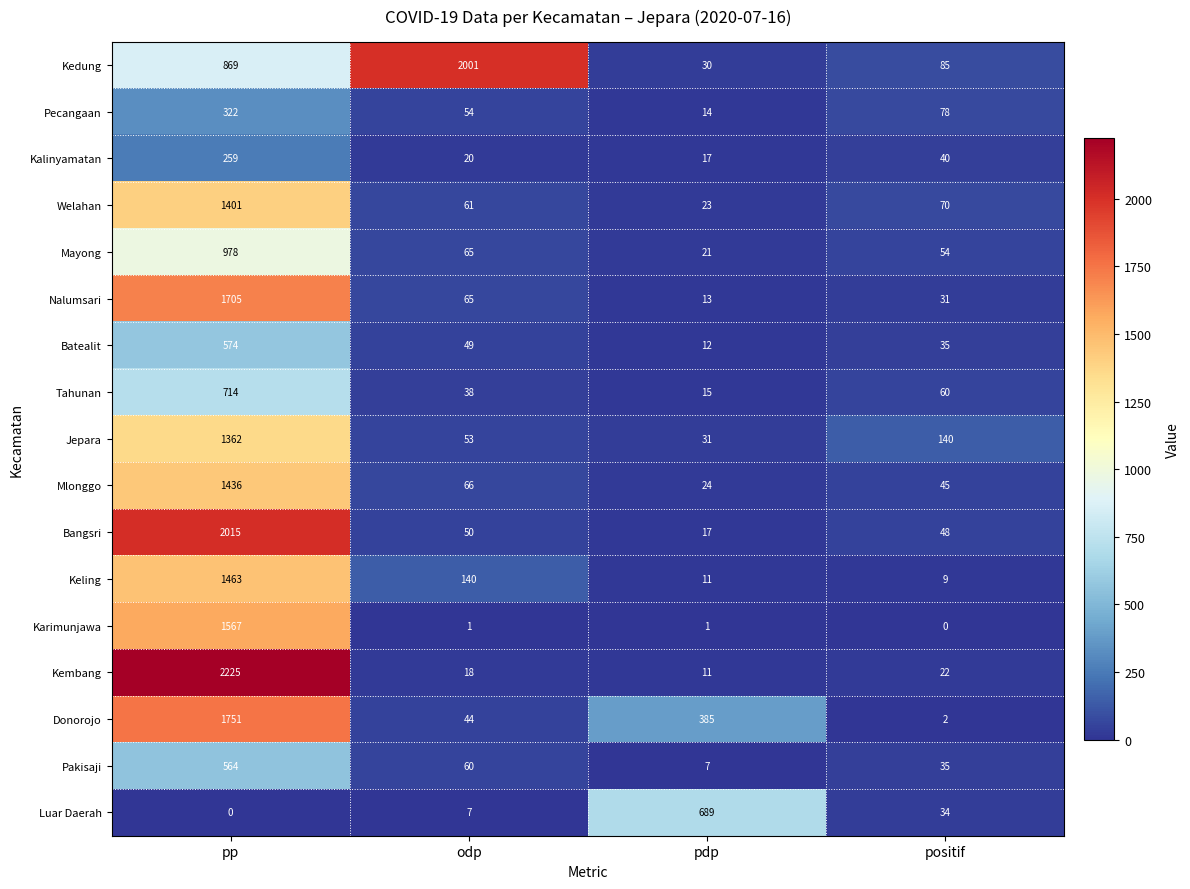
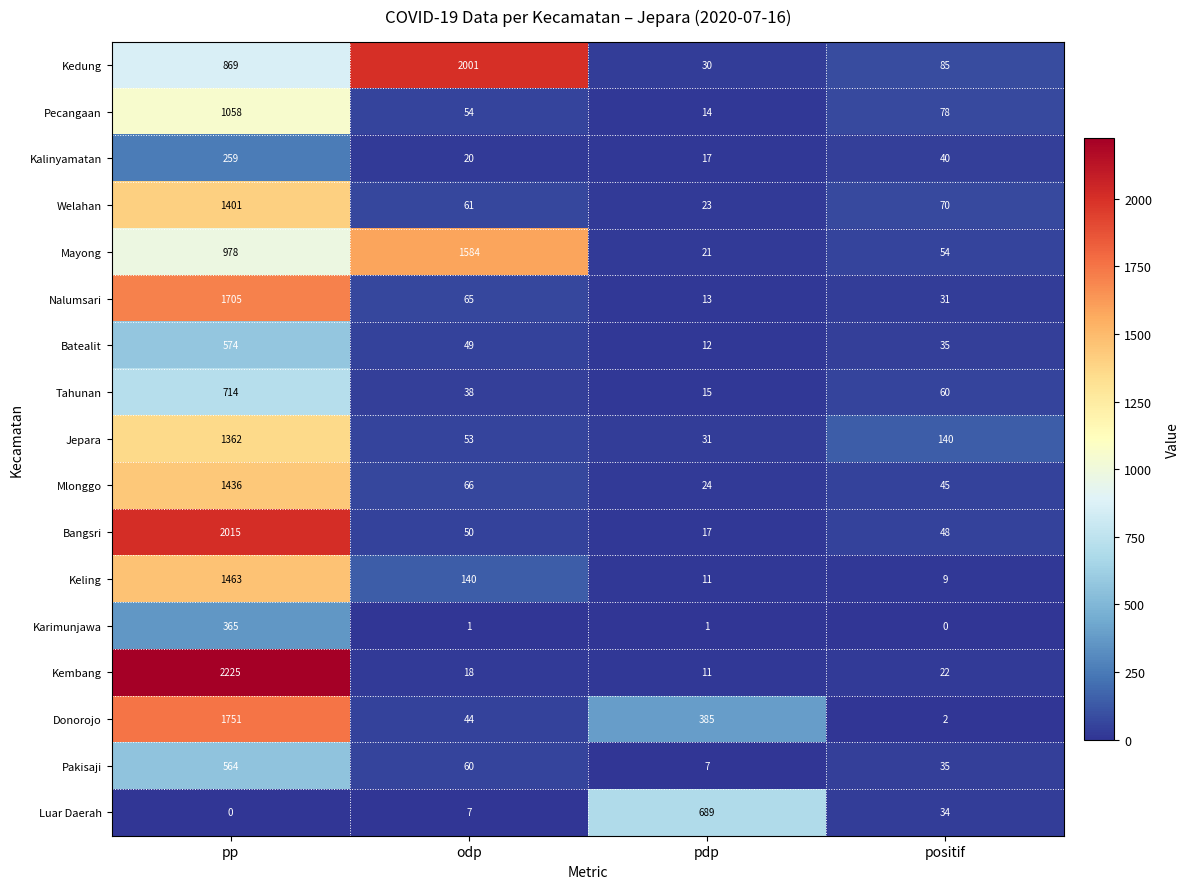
Pecangaan, pp: 322 -> 1058
Mayong, odp: 65 -> 1584
Karimunjawa, pp: 1567 -> 365
